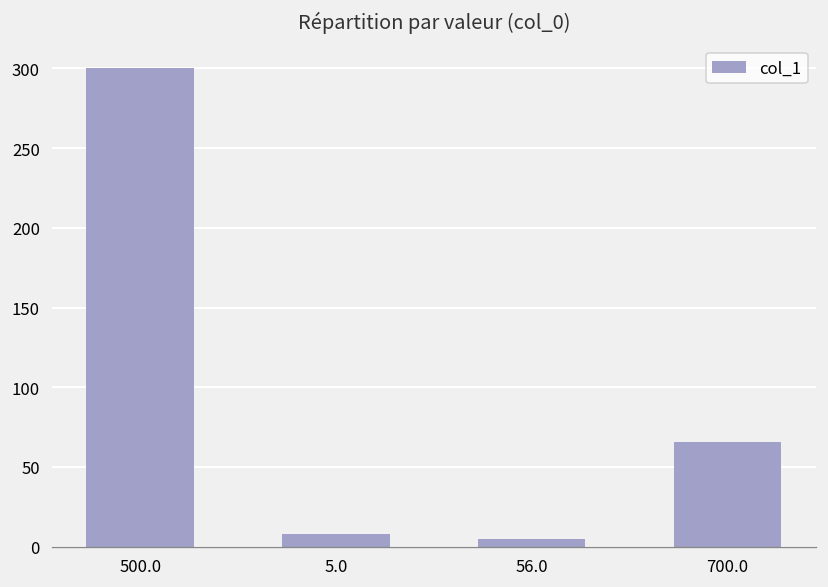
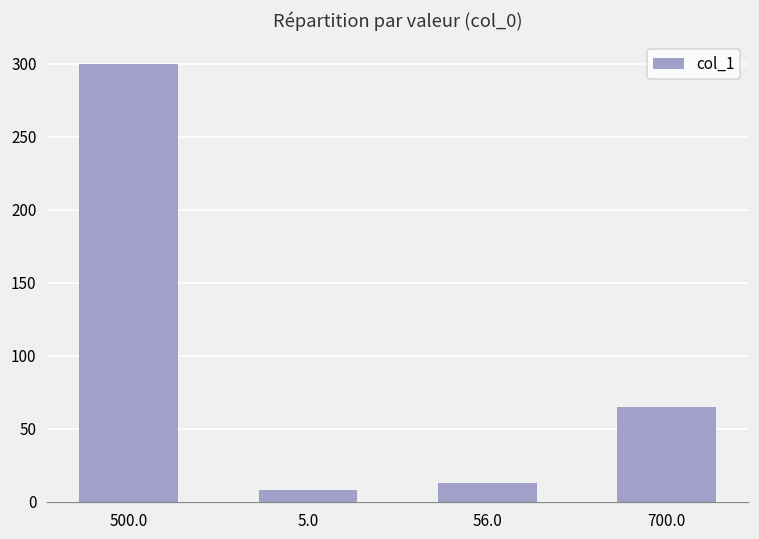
56.0: 5 -> 13
